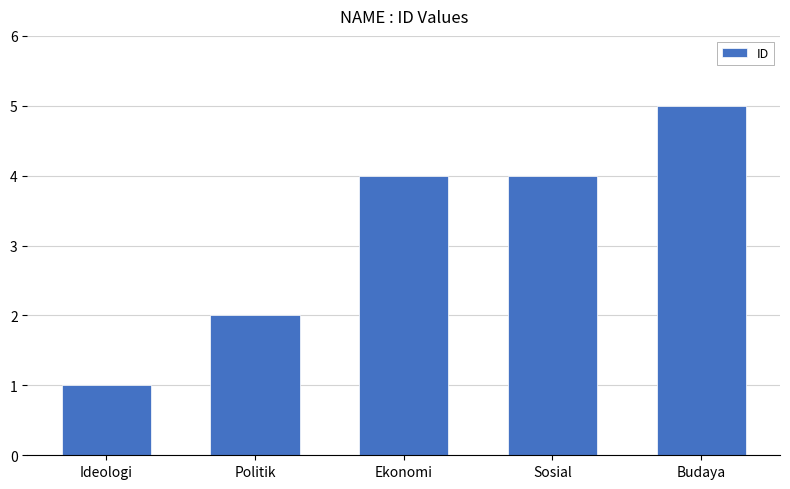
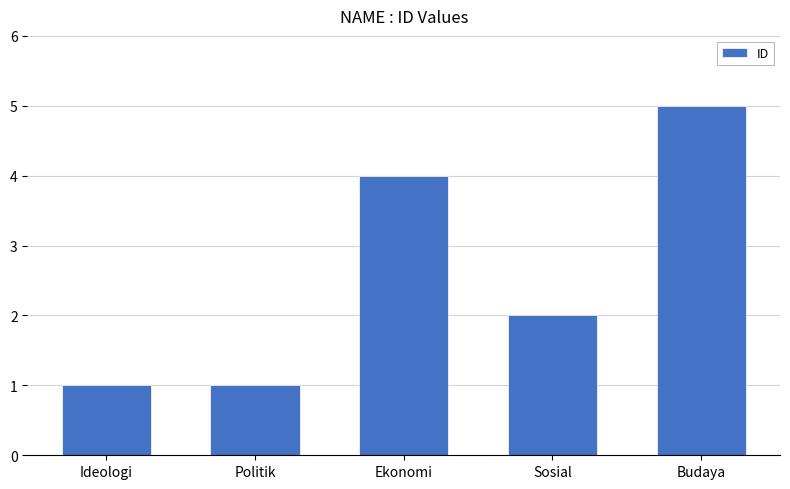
Politik: 2 -> 1
Sosial: 4 -> 2
